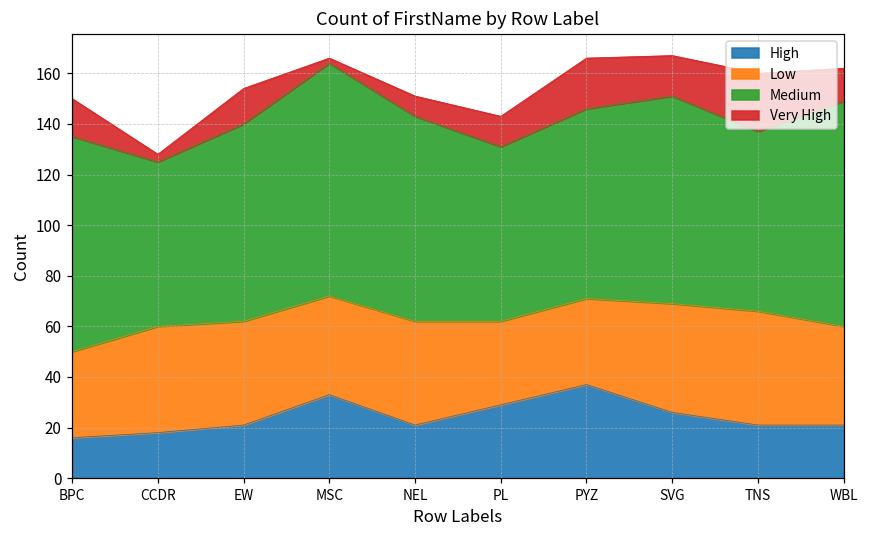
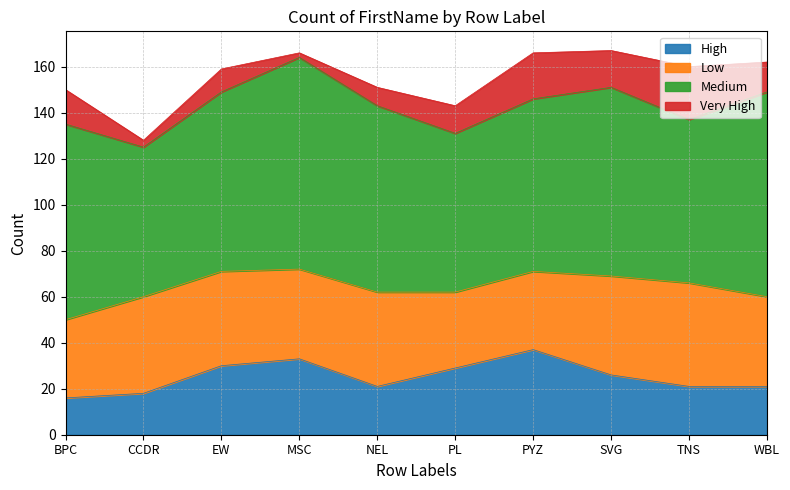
High, EW: 21 -> 30
Very High, EW: 14 -> 10
